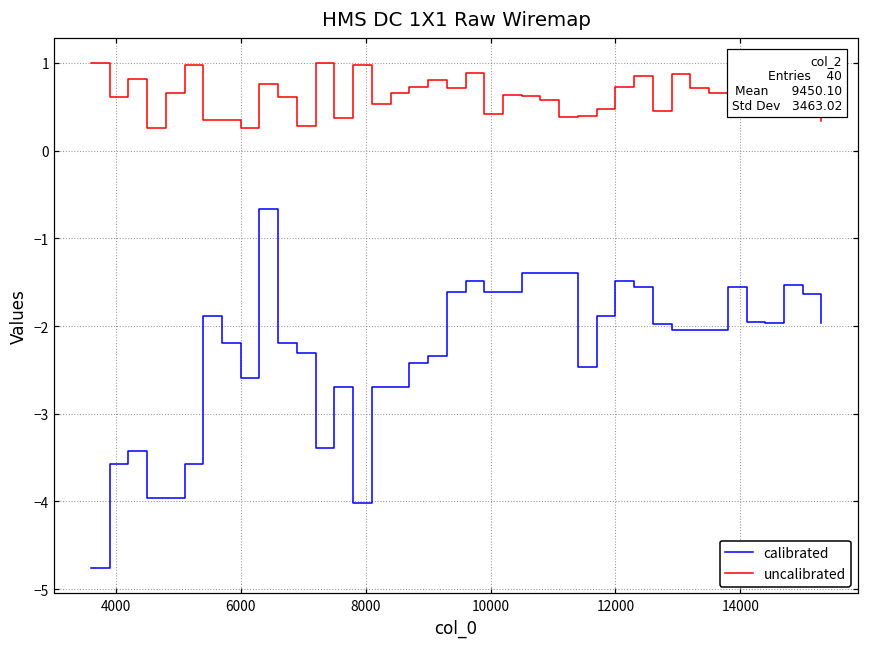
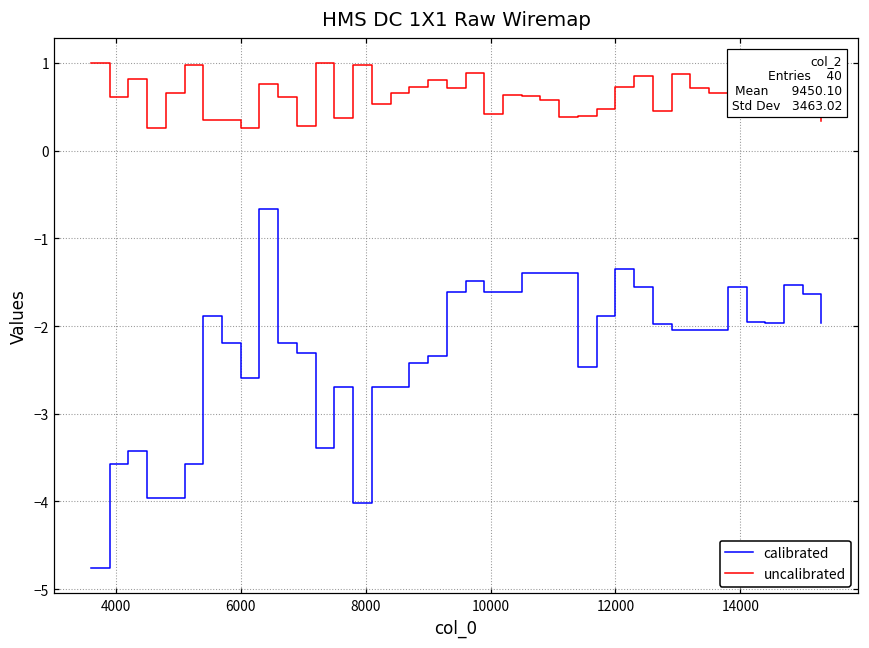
calibrated, 12000: -1.5 -> -1.4
